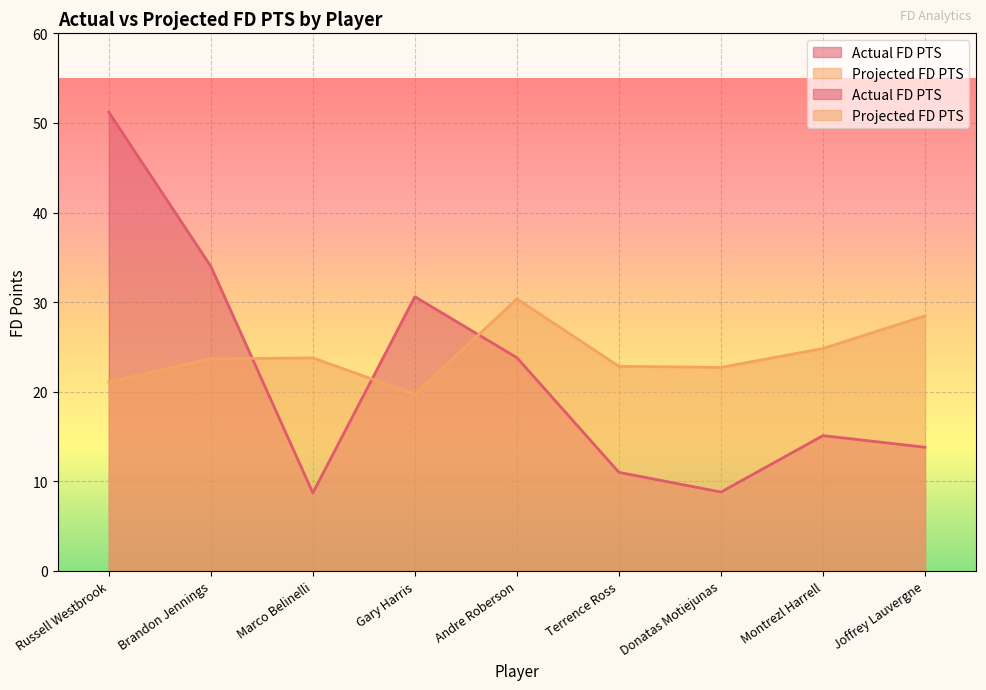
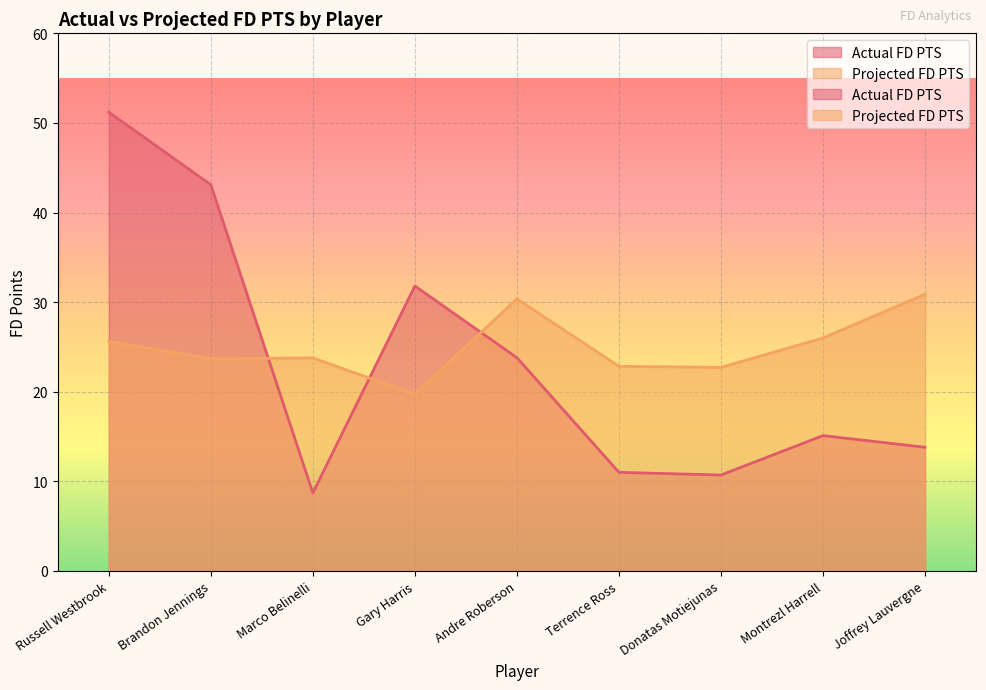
Projected FD PTS, Russell Westbrook: 21 -> 26
Actual FD PTS, Brandon Jennings: 34 -> 43
Actual FD PTS, Gary Harris: 31 -> 32
Actual FD PTS, Donatas Motiejunas: 9 -> 11
Projected FD PTS, Montrezl Harrell: 25 -> 26
Projected FD PTS, Joffrey Lauvergne: 28 -> 31
